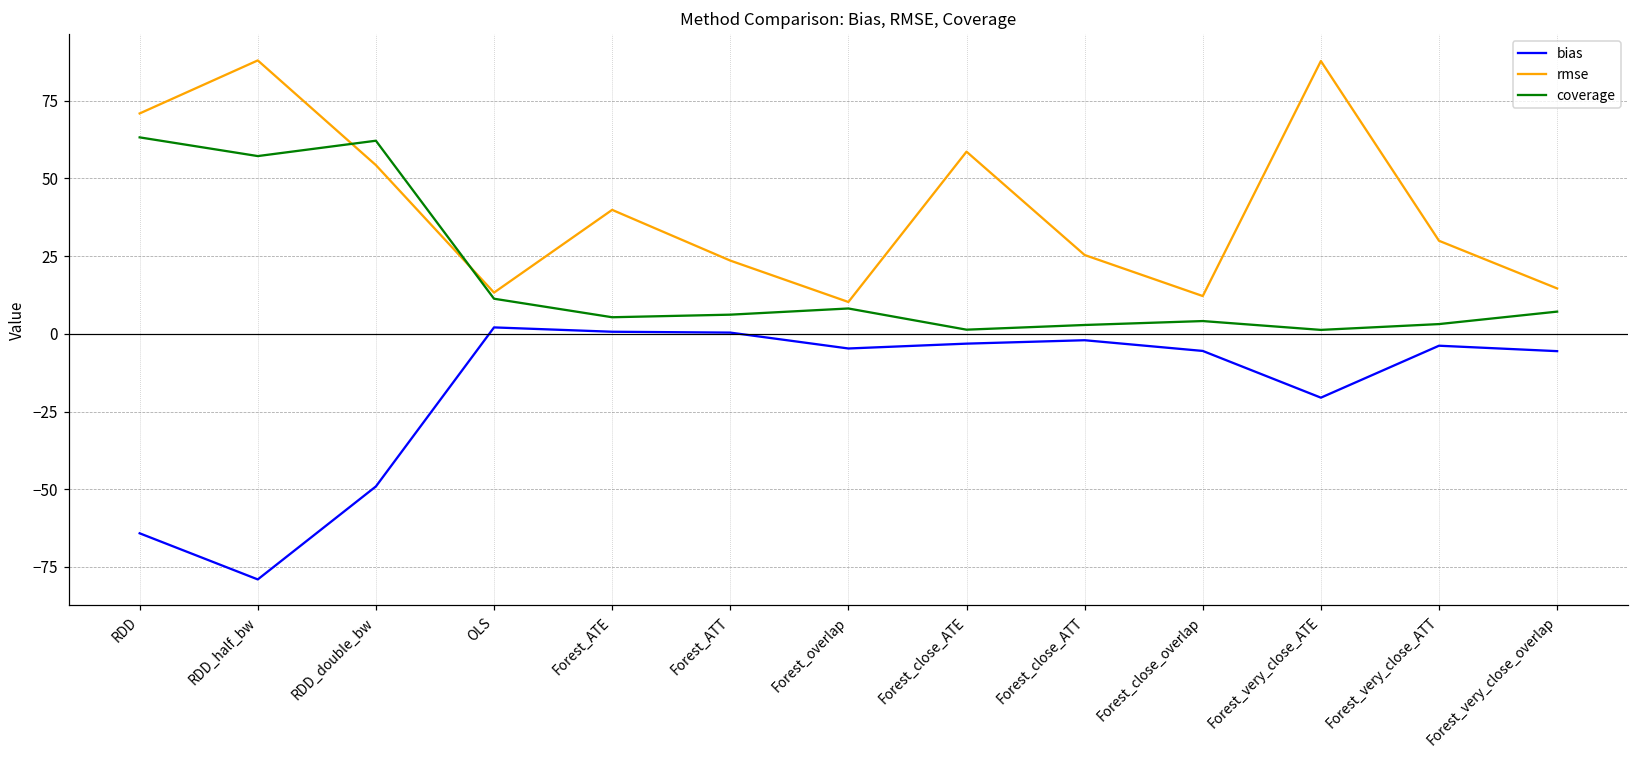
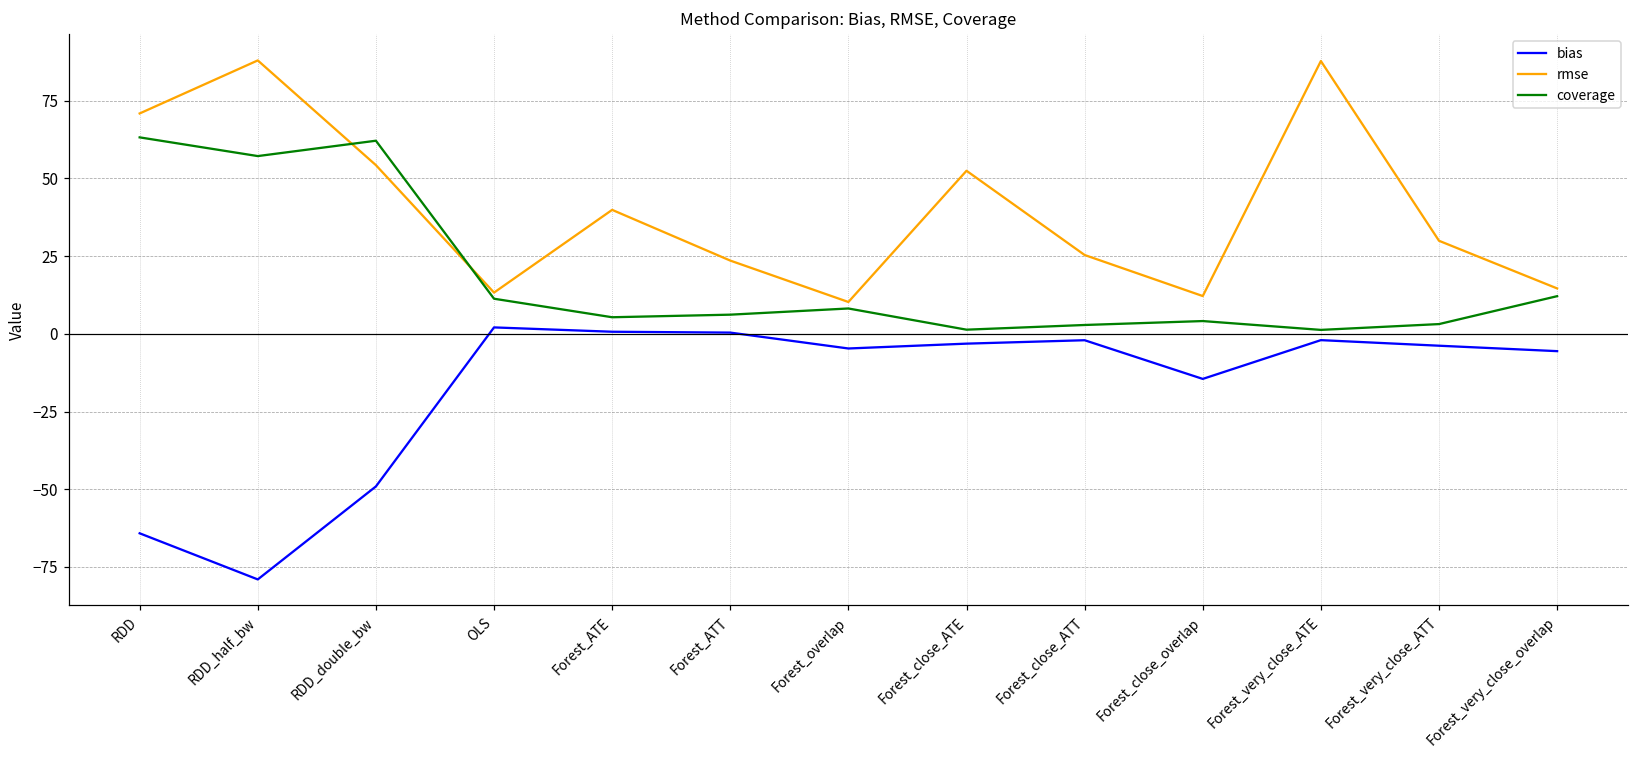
rmse, Forest_close_ATE: 59 -> 52
bias, Forest_close_overlap: -6 -> -15
bias, Forest_very_close_ATE: -21 -> -2
coverage, Forest_very_close_overlap: 7 -> 12
